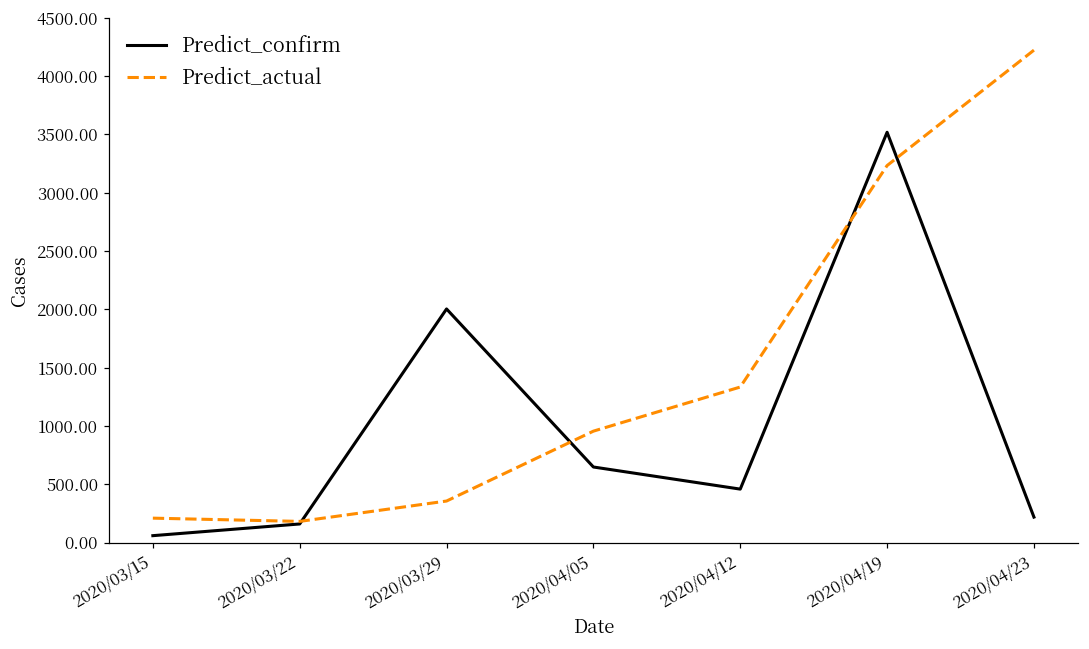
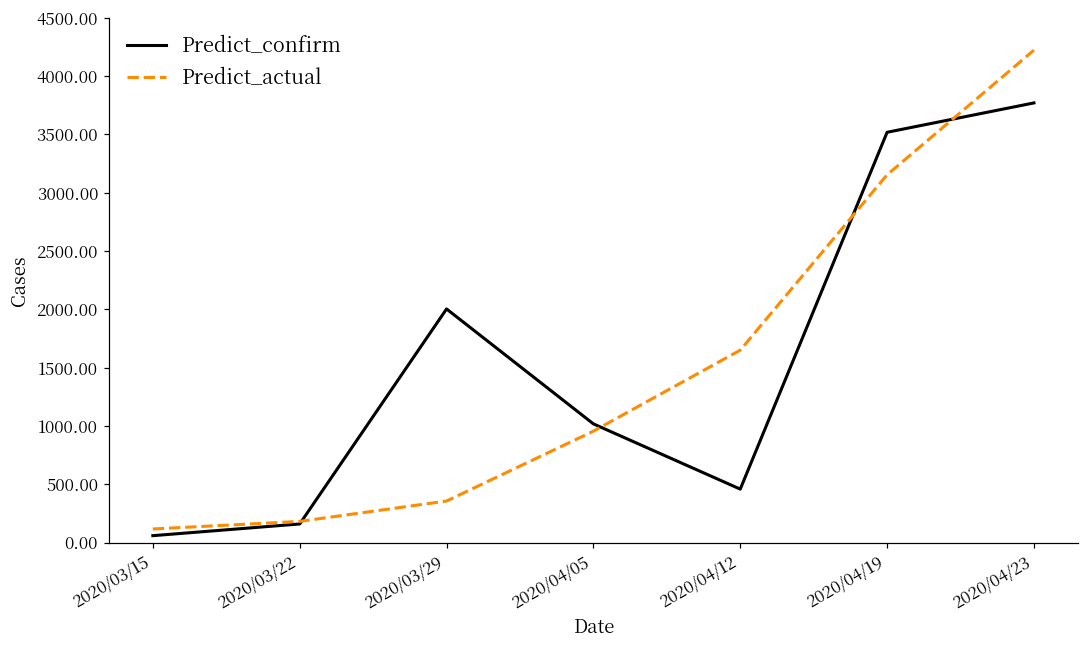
Predict_actual, 2020/03/15: 210 -> 120
Predict_confirm, 2020/04/05: 650 -> 1020
Predict_actual, 2020/04/12: 1330 -> 1650
Predict_actual, 2020/04/19: 3230 -> 3150
Predict_confirm, 2020/04/23: 220 -> 3770
